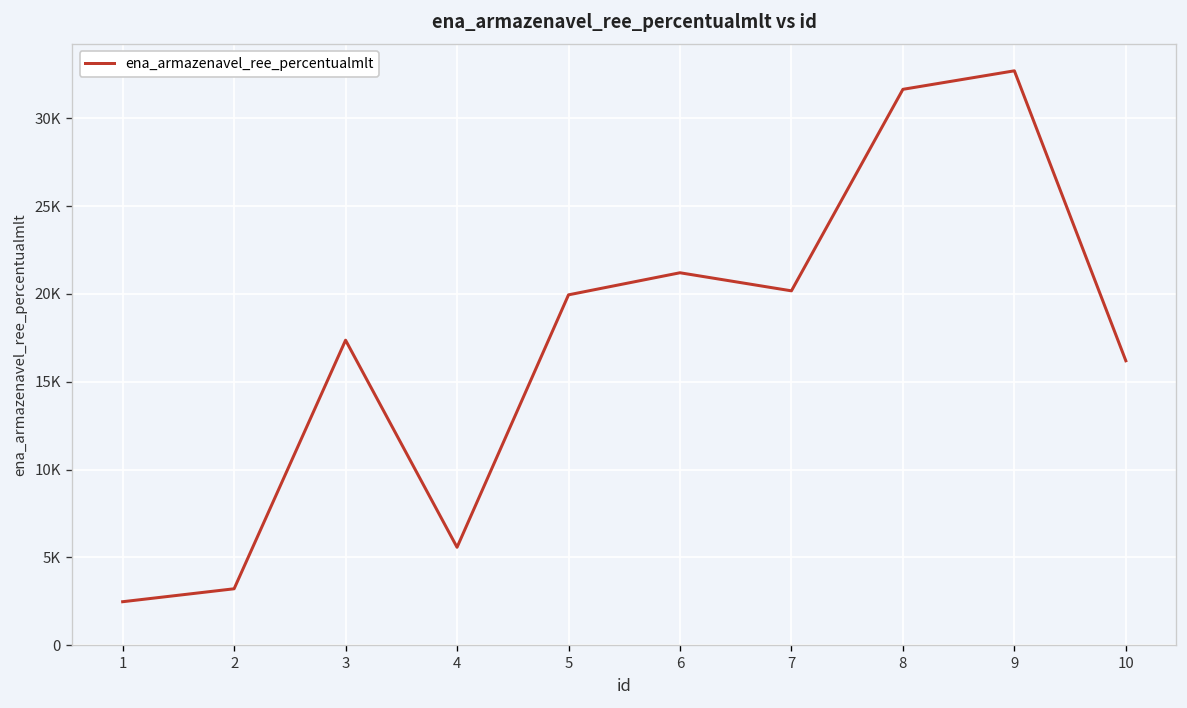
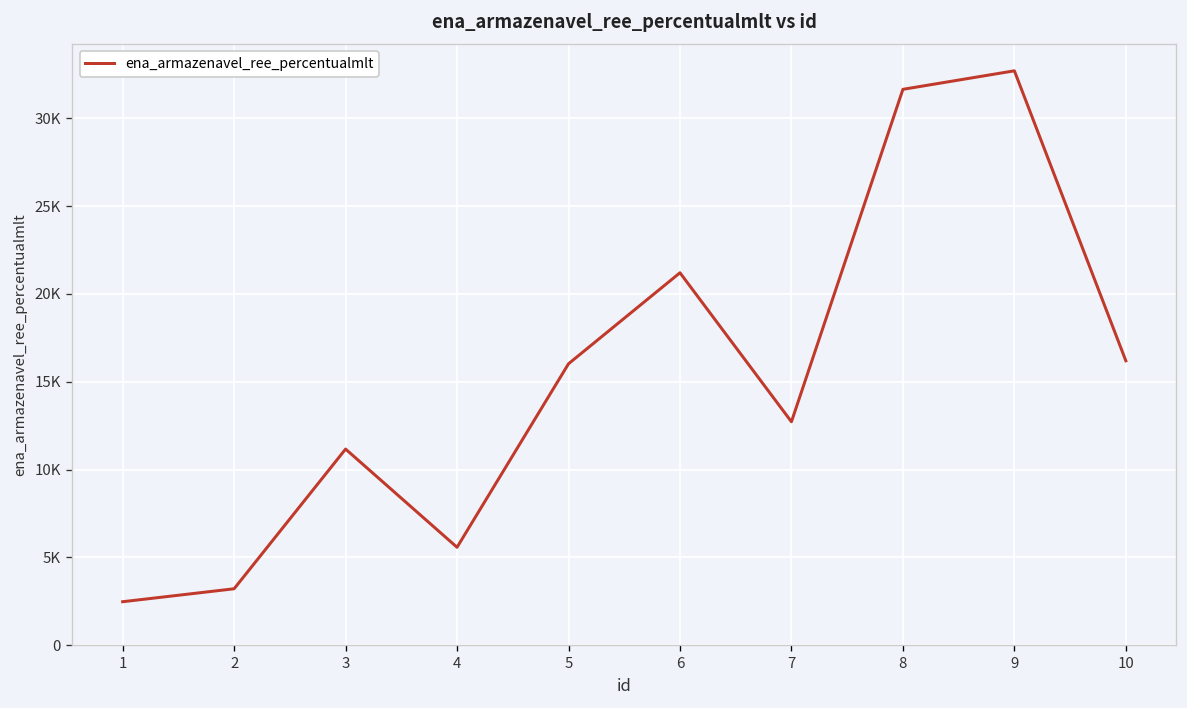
3: 17400 -> 11200
5: 19900 -> 16000
7: 20200 -> 12700
